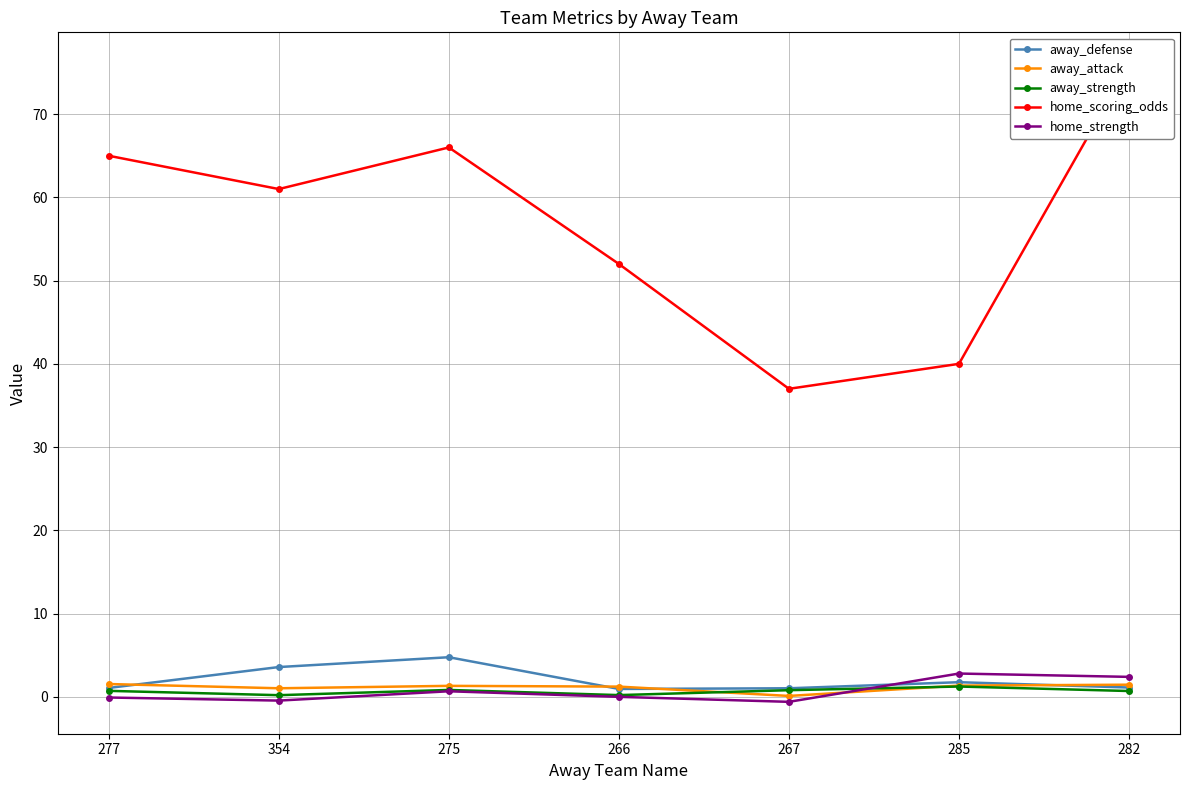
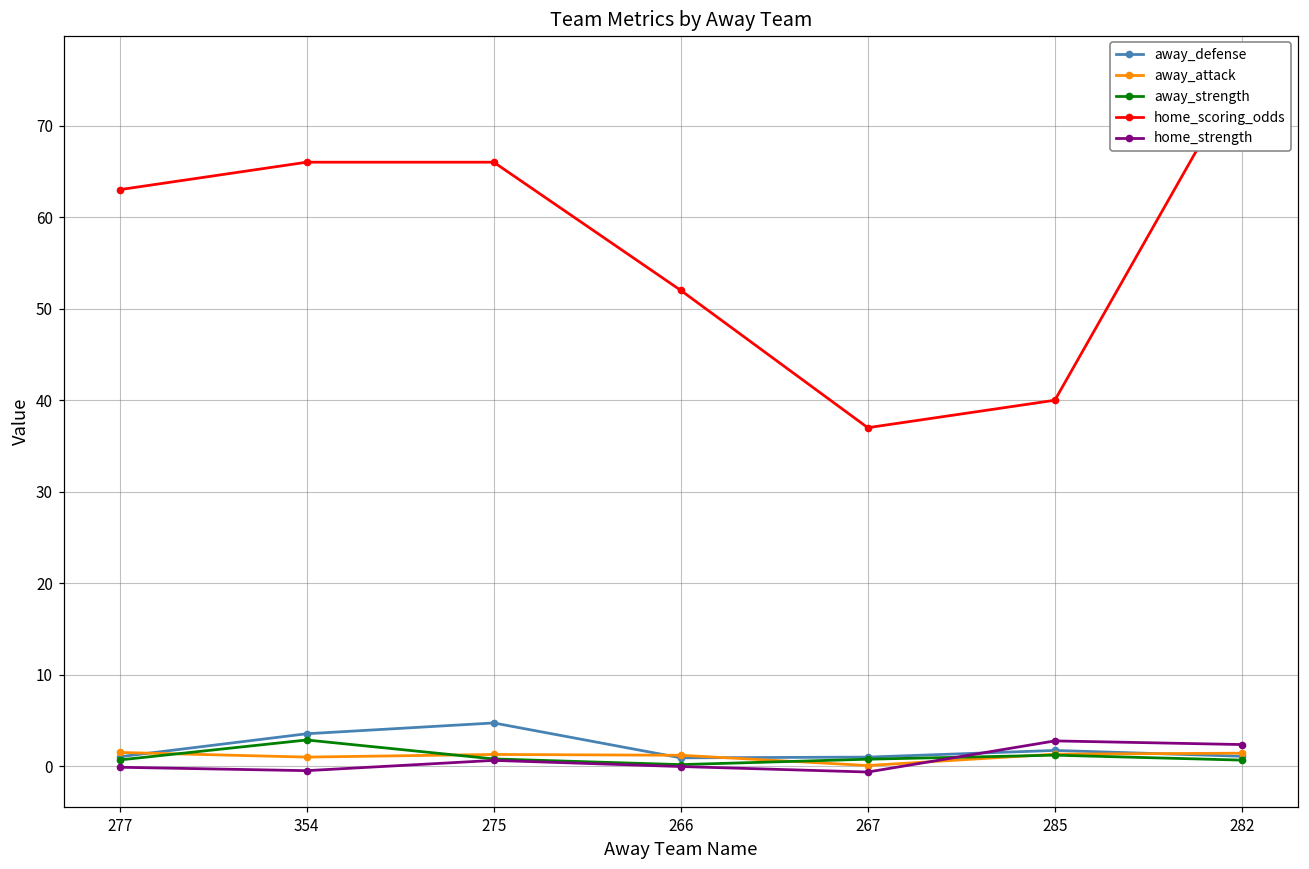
home_scoring_odds, 277: 65 -> 63
away_strength, 354: 0 -> 3
home_scoring_odds, 354: 61 -> 66
